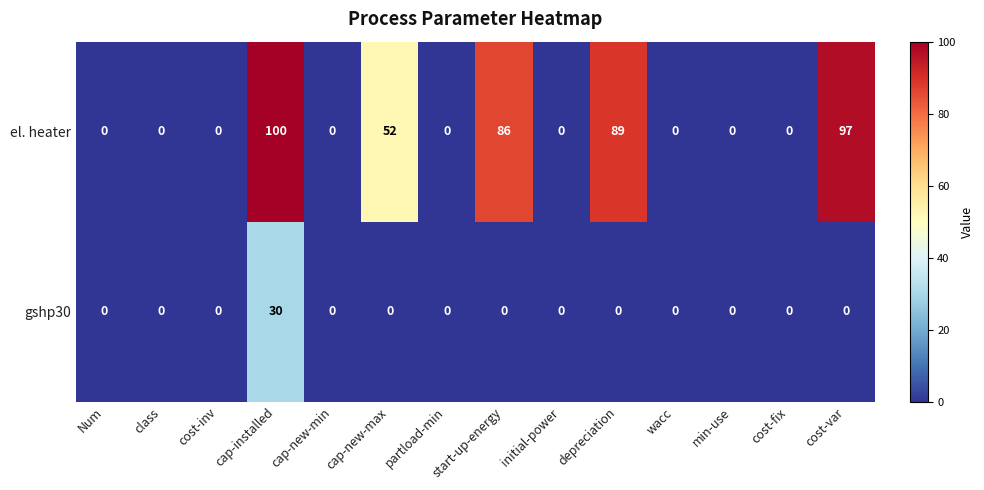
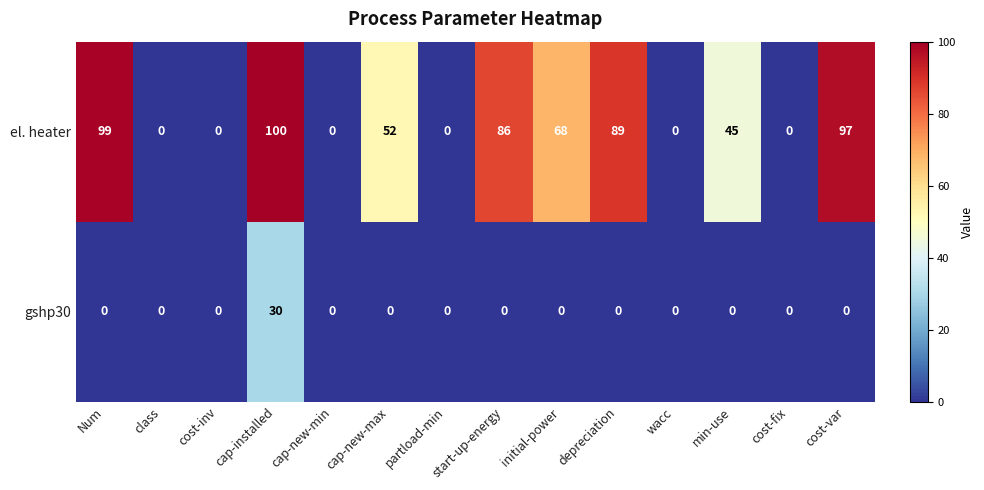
el. heater, Num: 0 -> 99
el. heater, initial-power: 0 -> 68
el. heater, min-use: 0 -> 45
